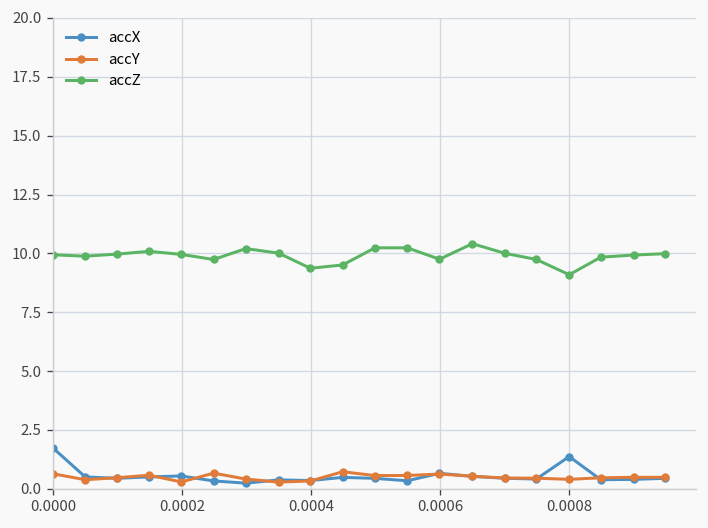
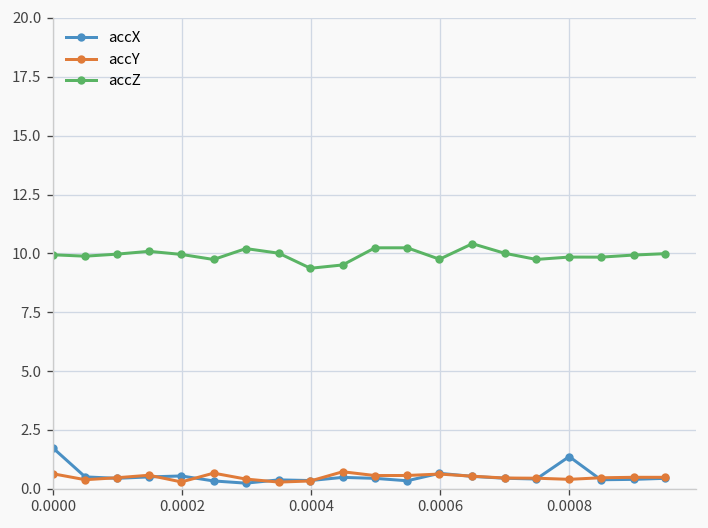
accZ, 0.0008: 9.1 -> 9.8
